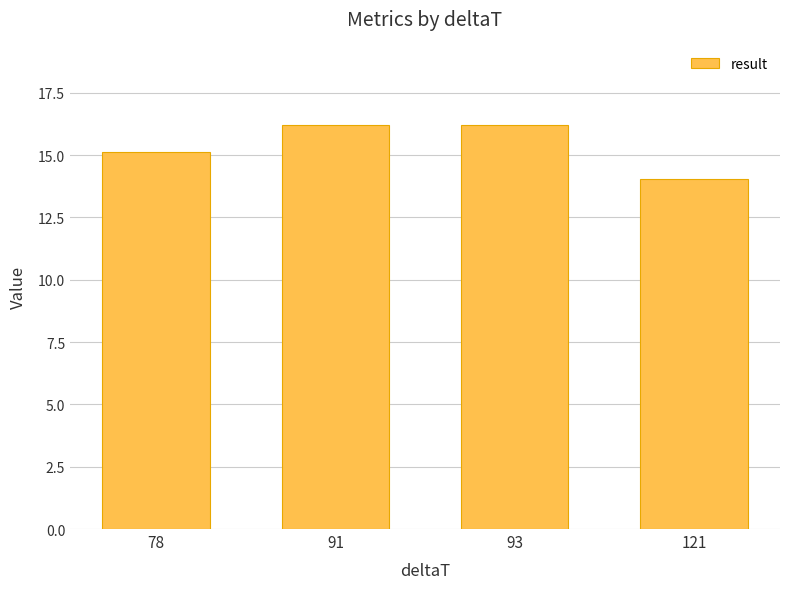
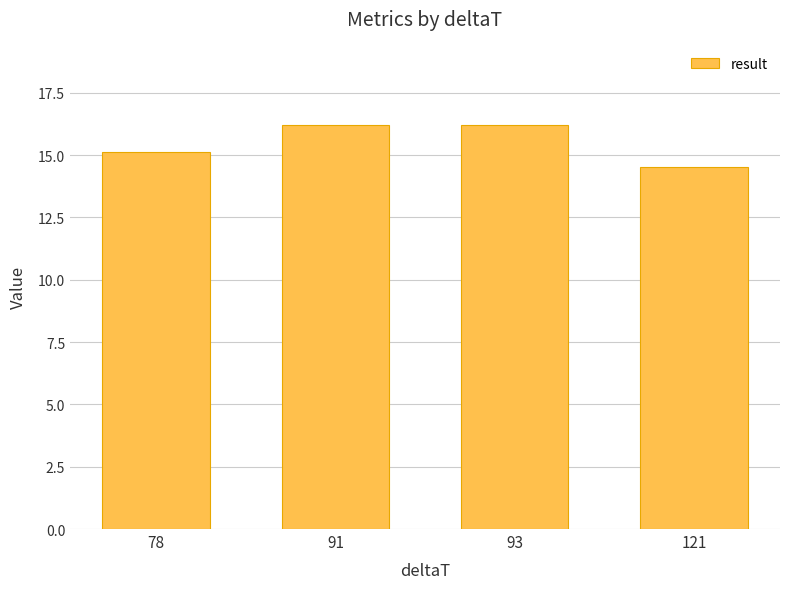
121: 14.1 -> 14.5
